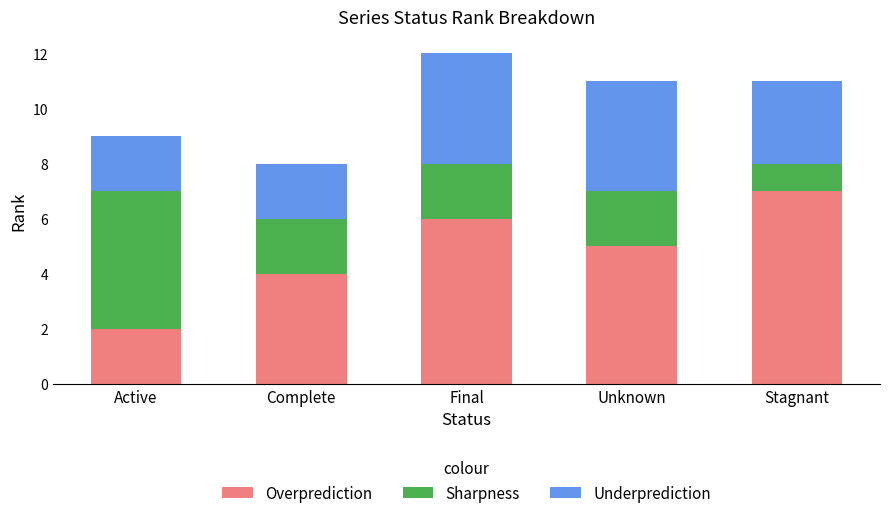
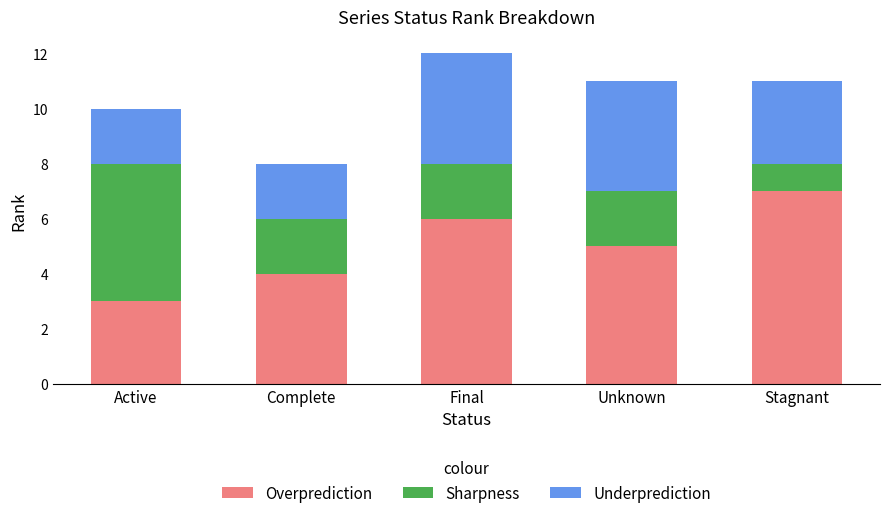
Overprediction, Active: 2 -> 3
